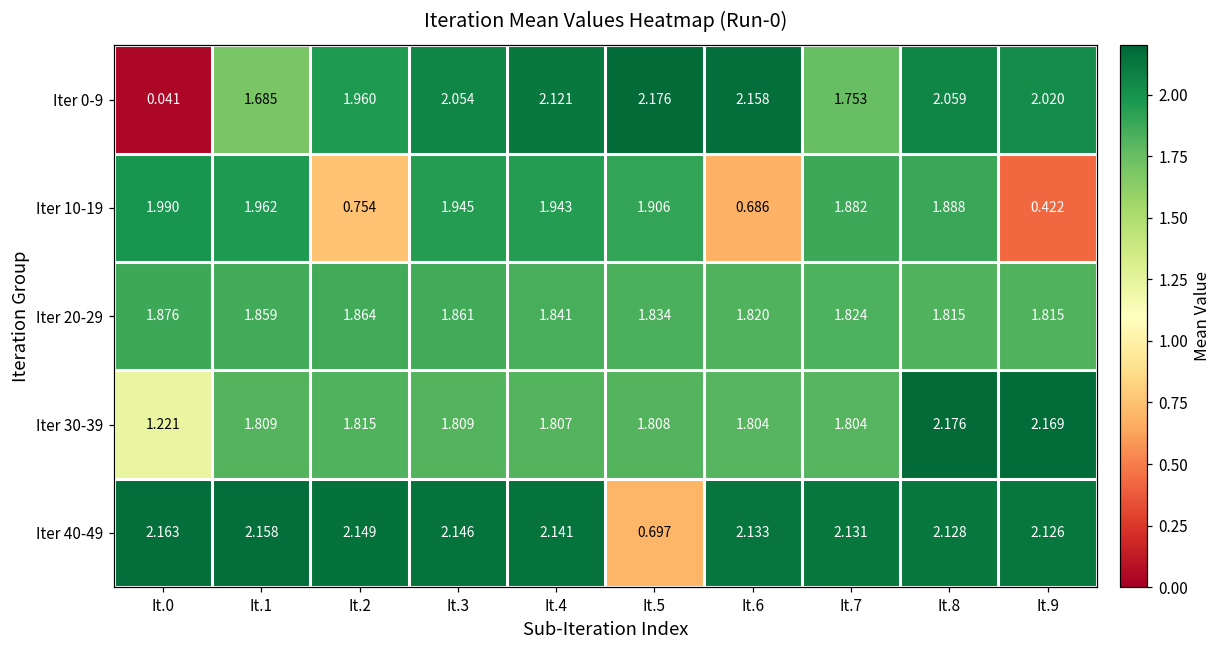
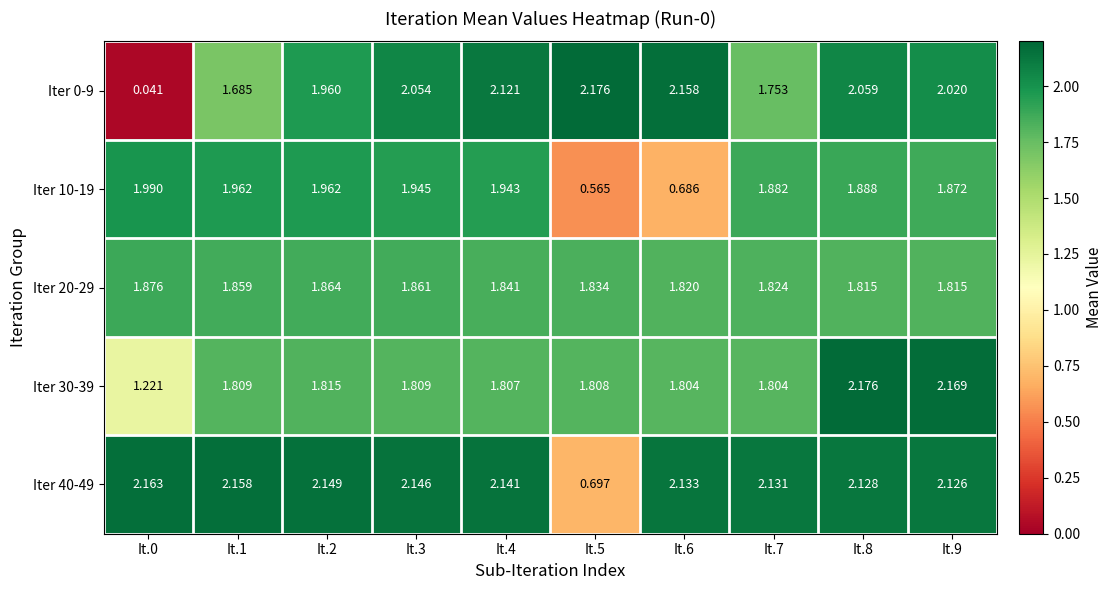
Iter 10-19, It.2: 0.754 -> 1.962
Iter 10-19, It.5: 1.906 -> 0.565
Iter 10-19, It.9: 0.422 -> 1.872
